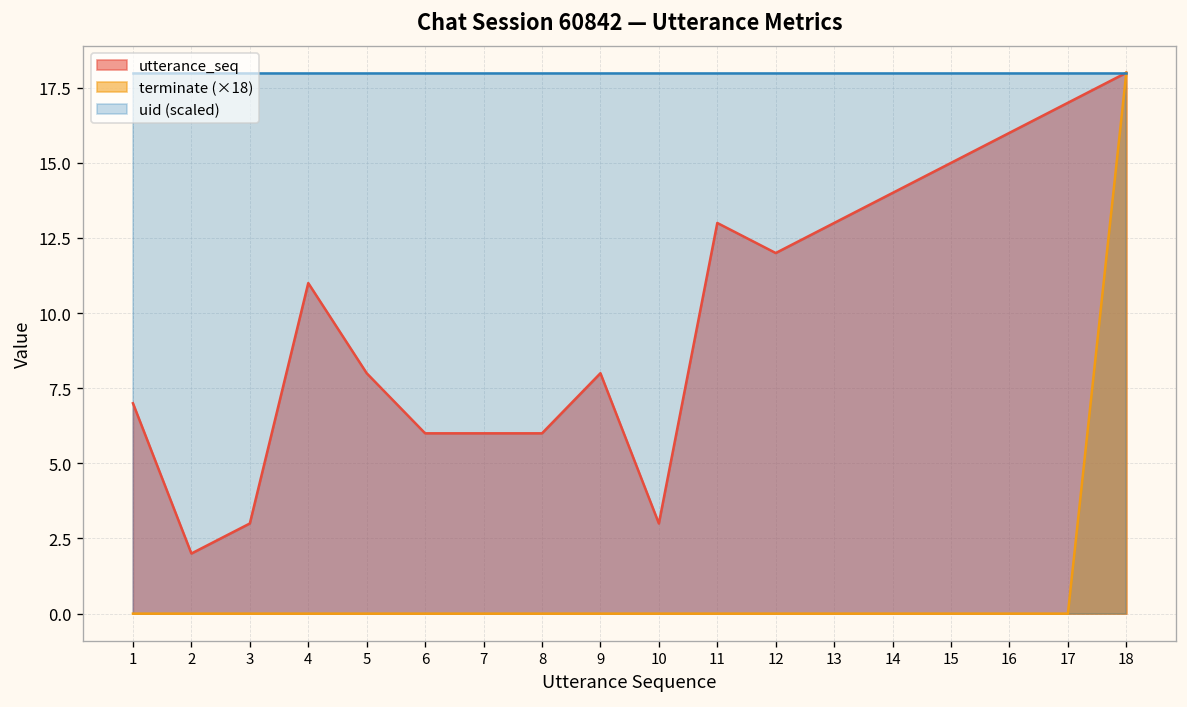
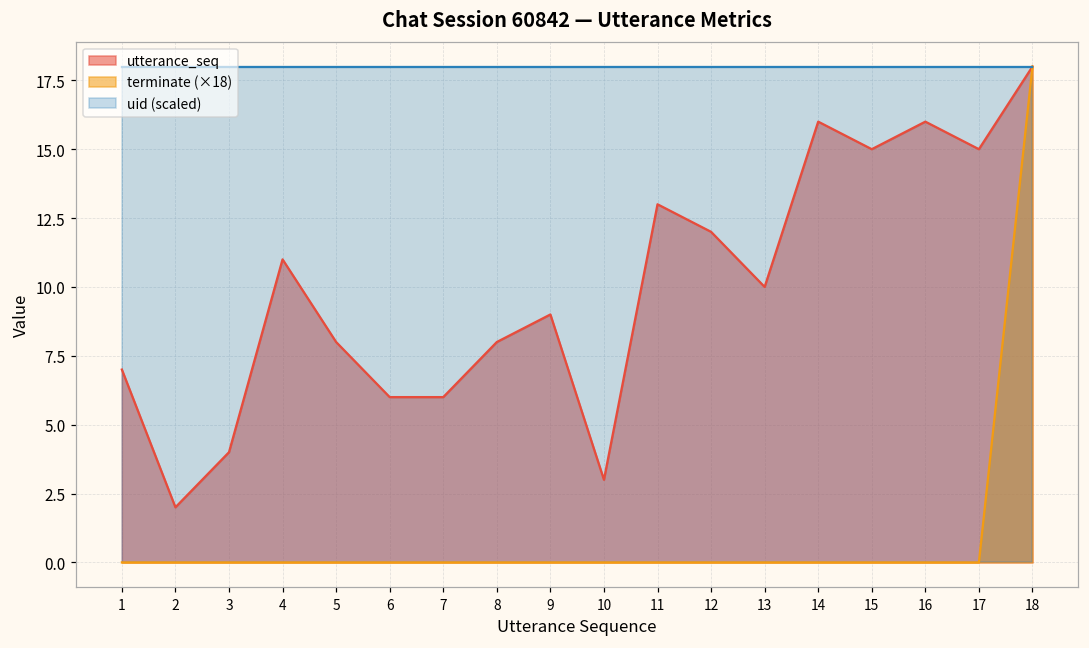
utterance_seq, 3: 3 -> 4
utterance_seq, 8: 6 -> 8
utterance_seq, 9: 8 -> 9
utterance_seq, 13: 13 -> 10
utterance_seq, 14: 14 -> 16
utterance_seq, 17: 17 -> 15
